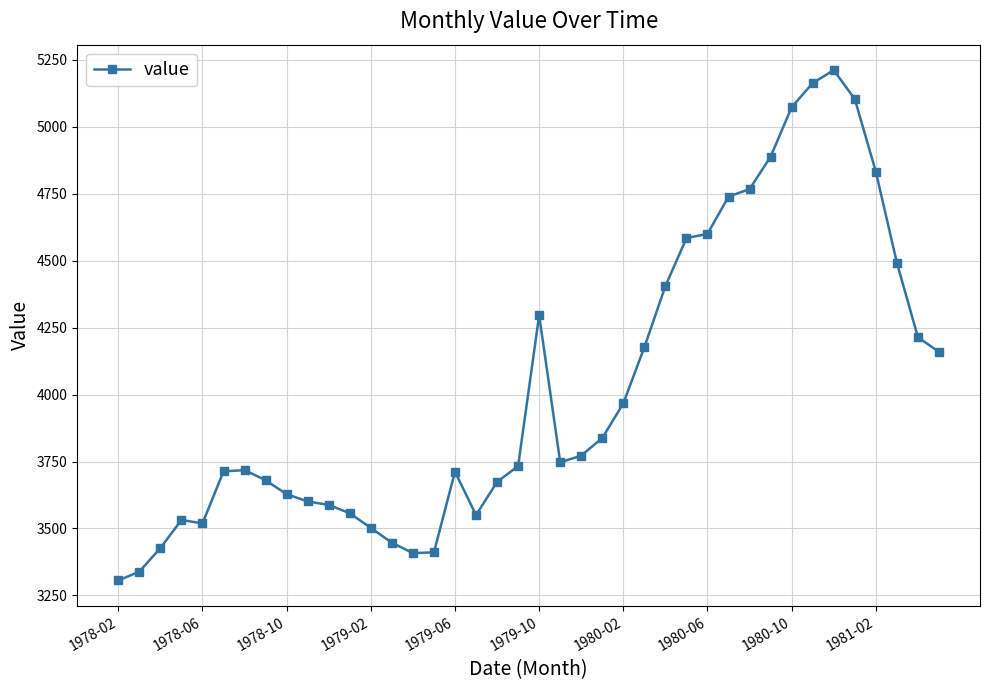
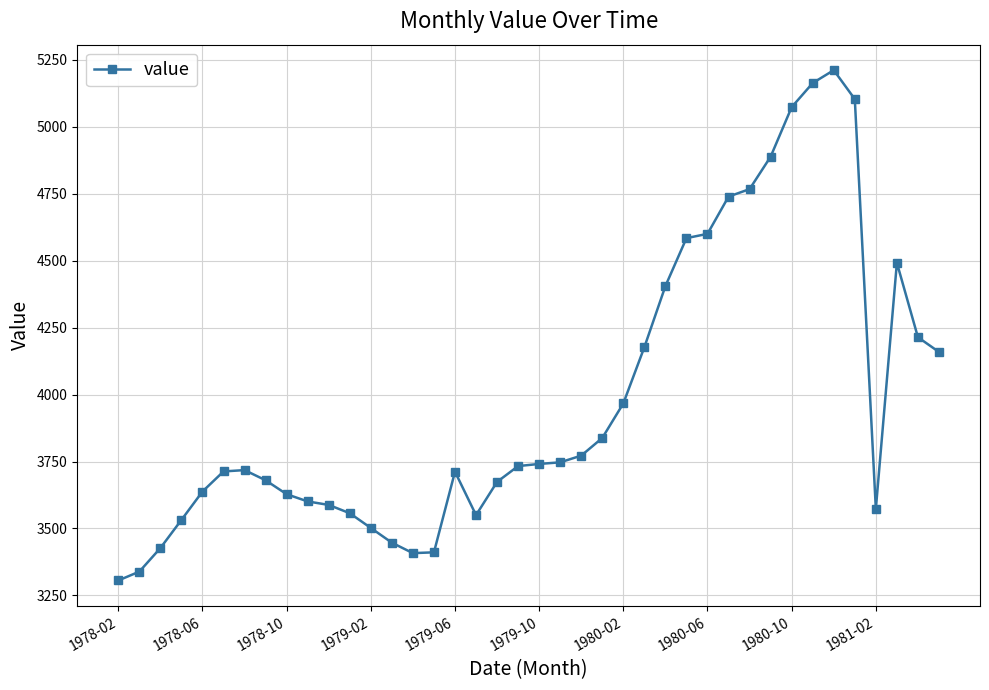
1978-06: 3520 -> 3640
1979-10: 4300 -> 3740
1981-02: 4830 -> 3570
